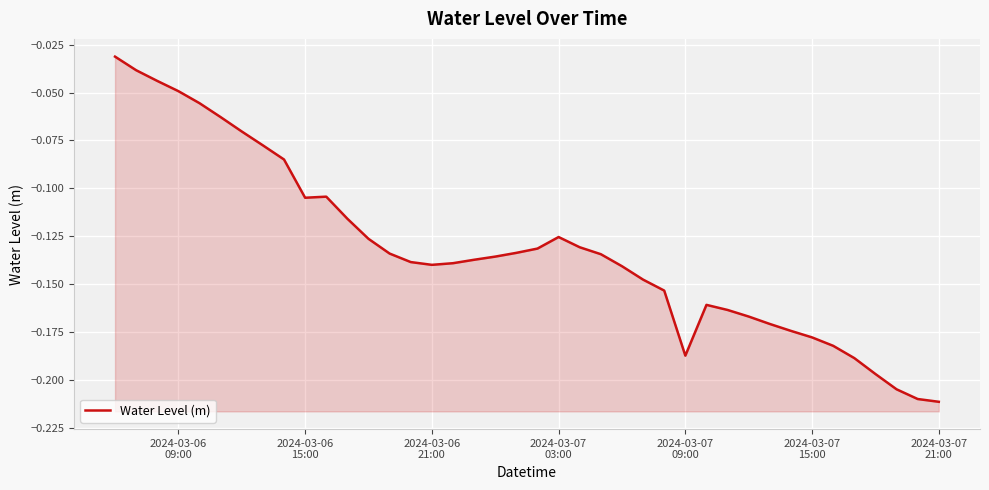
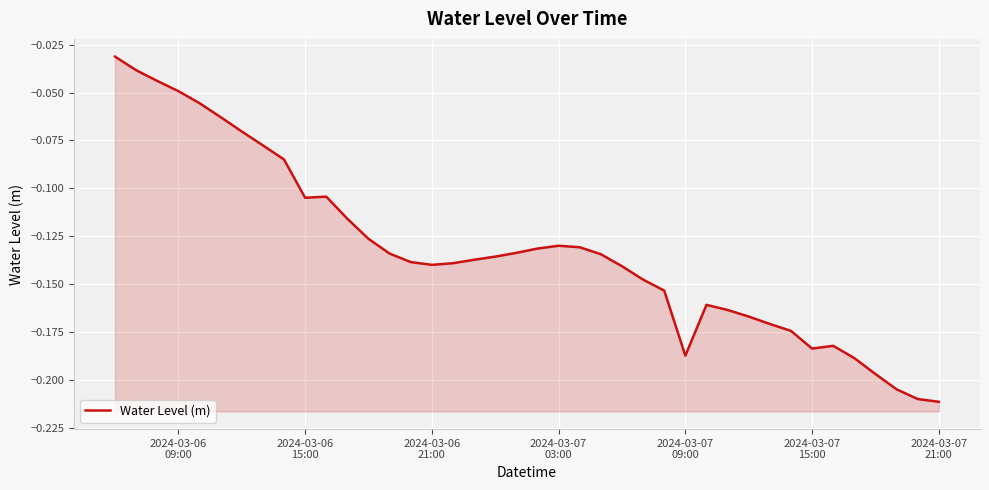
2024-03-07 03:00: -0.125 -> -0.130
2024-03-07 15:00: -0.178 -> -0.183
